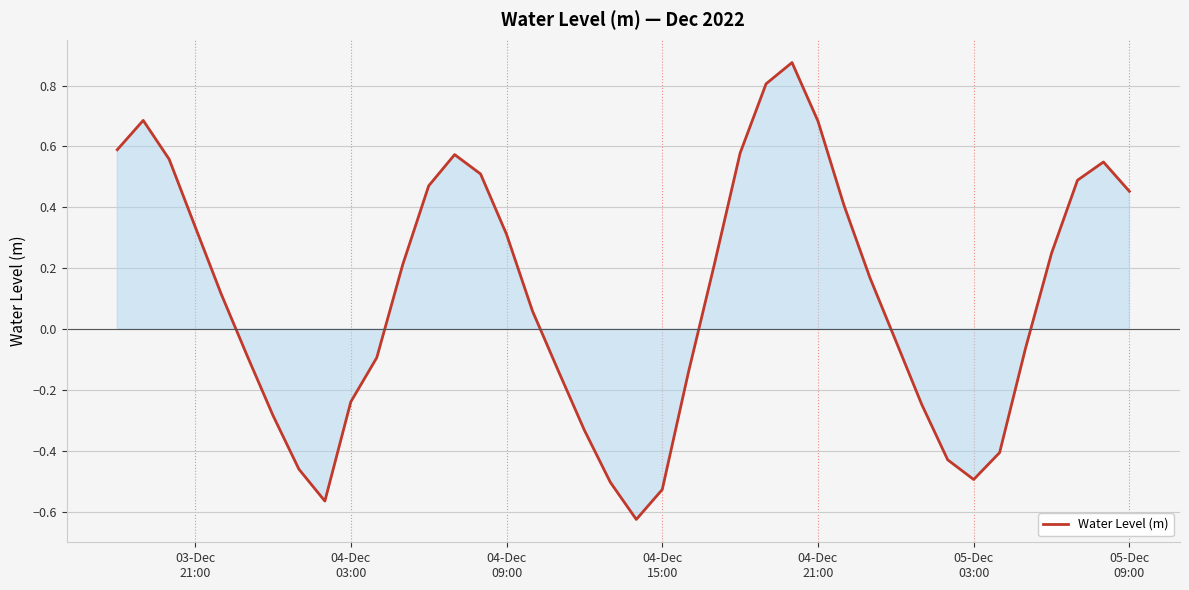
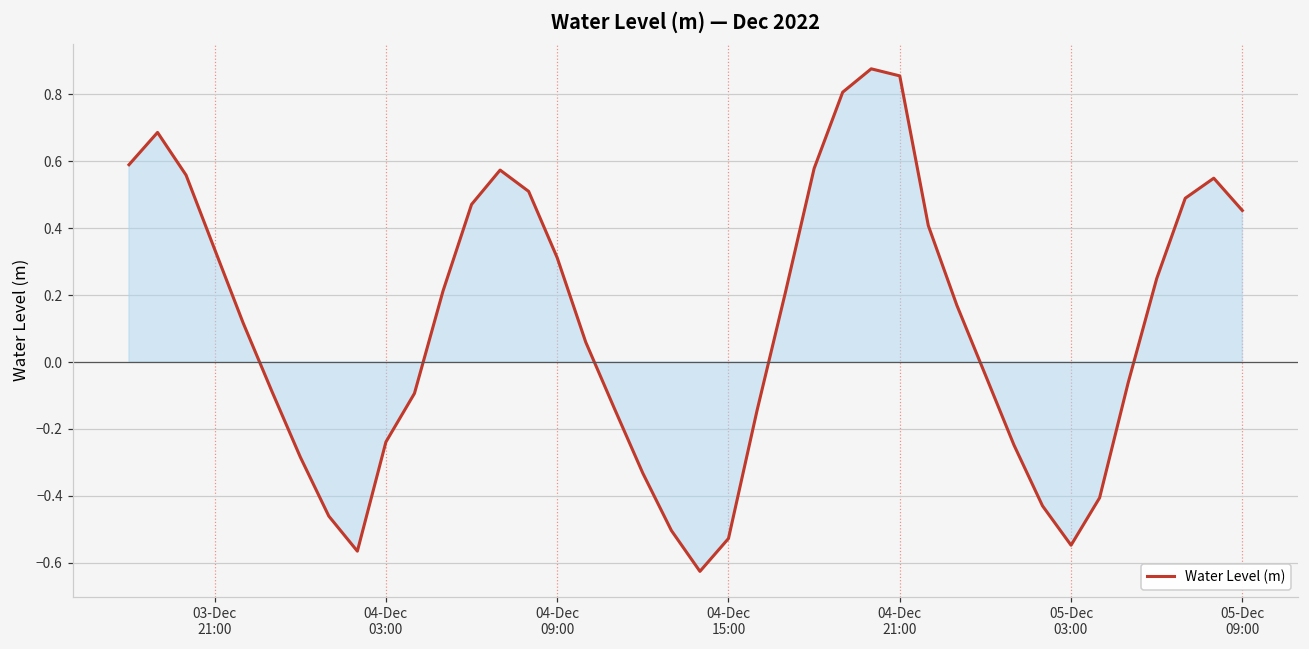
04-Dec 21:00: 0.68 -> 0.85
05-Dec 03:00: -0.49 -> -0.55
